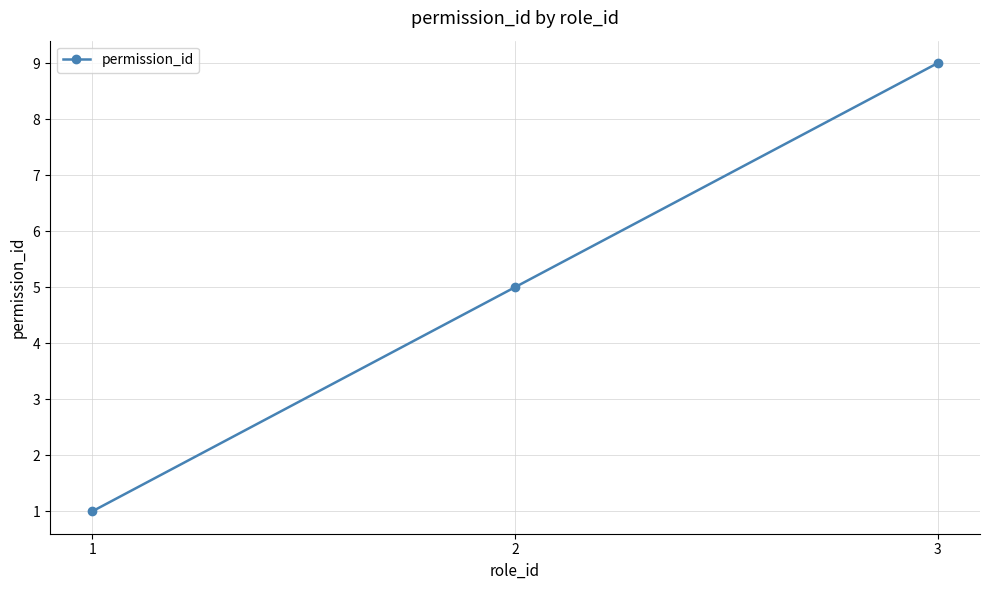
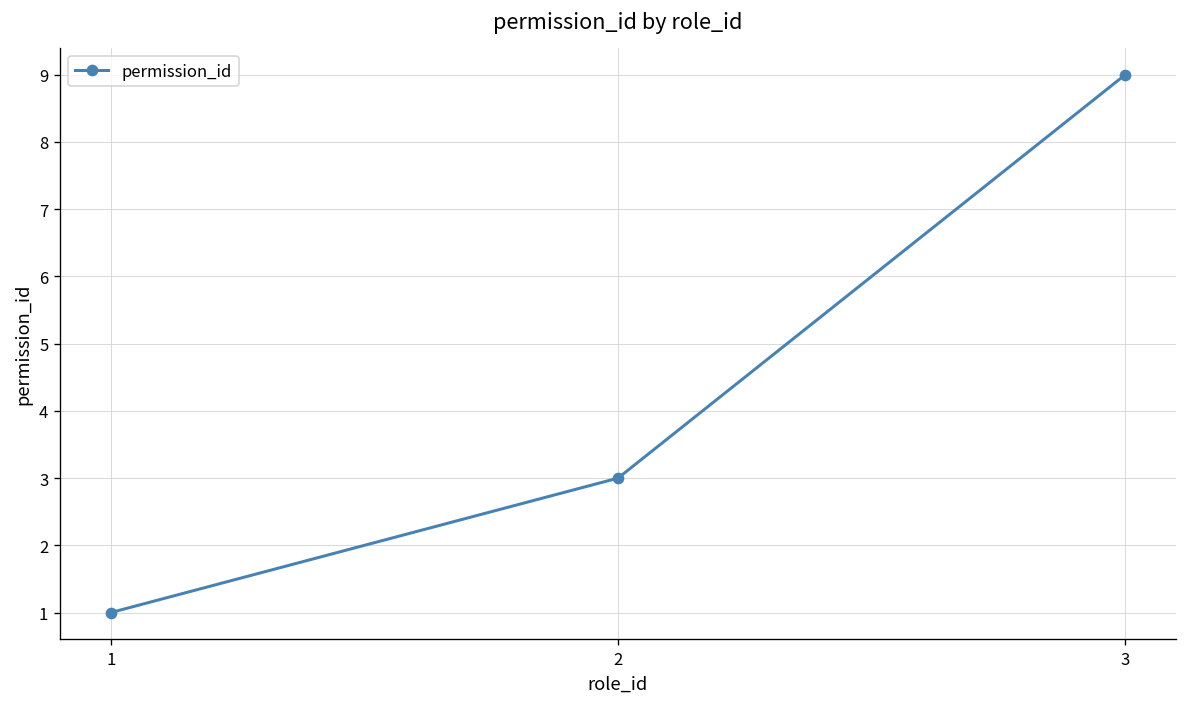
2: 5 -> 3
